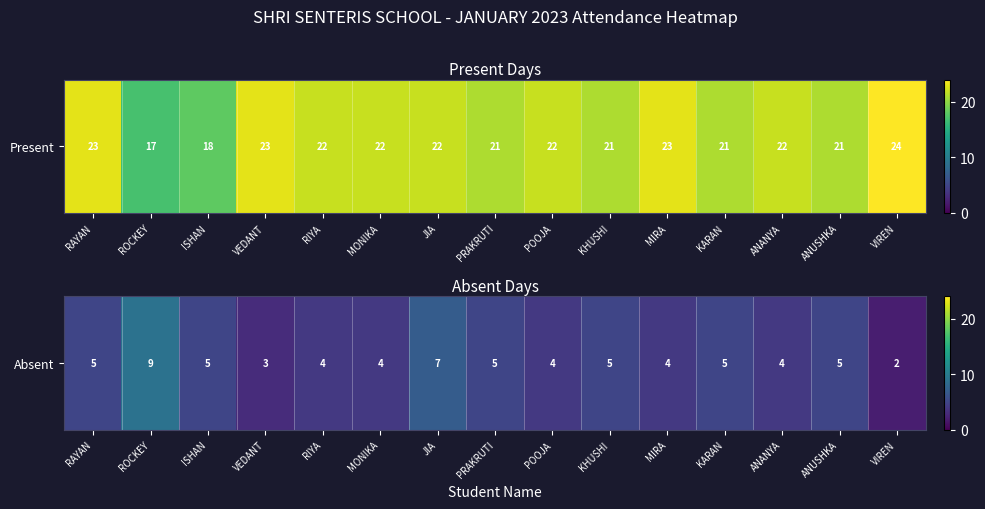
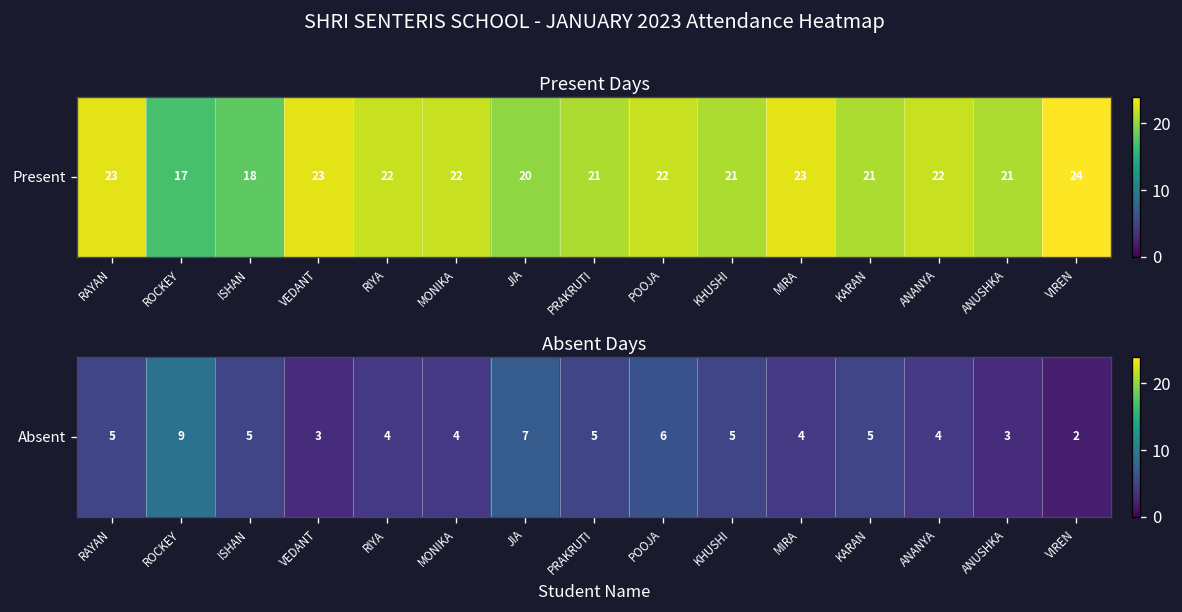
Present Days, Present, JIA: 22 -> 20
Absent Days, Absent, POOJA: 4 -> 6
Absent Days, Absent, ANUSHKA: 5 -> 3
